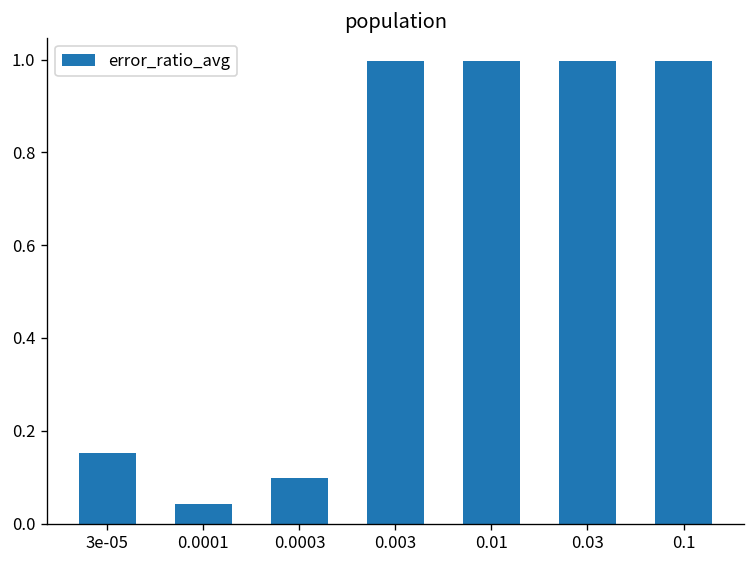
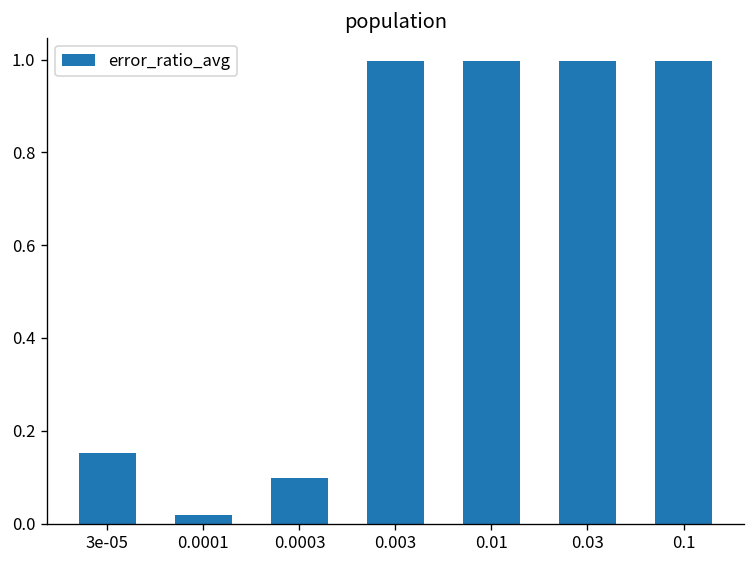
0.0001: 0.04 -> 0.02
